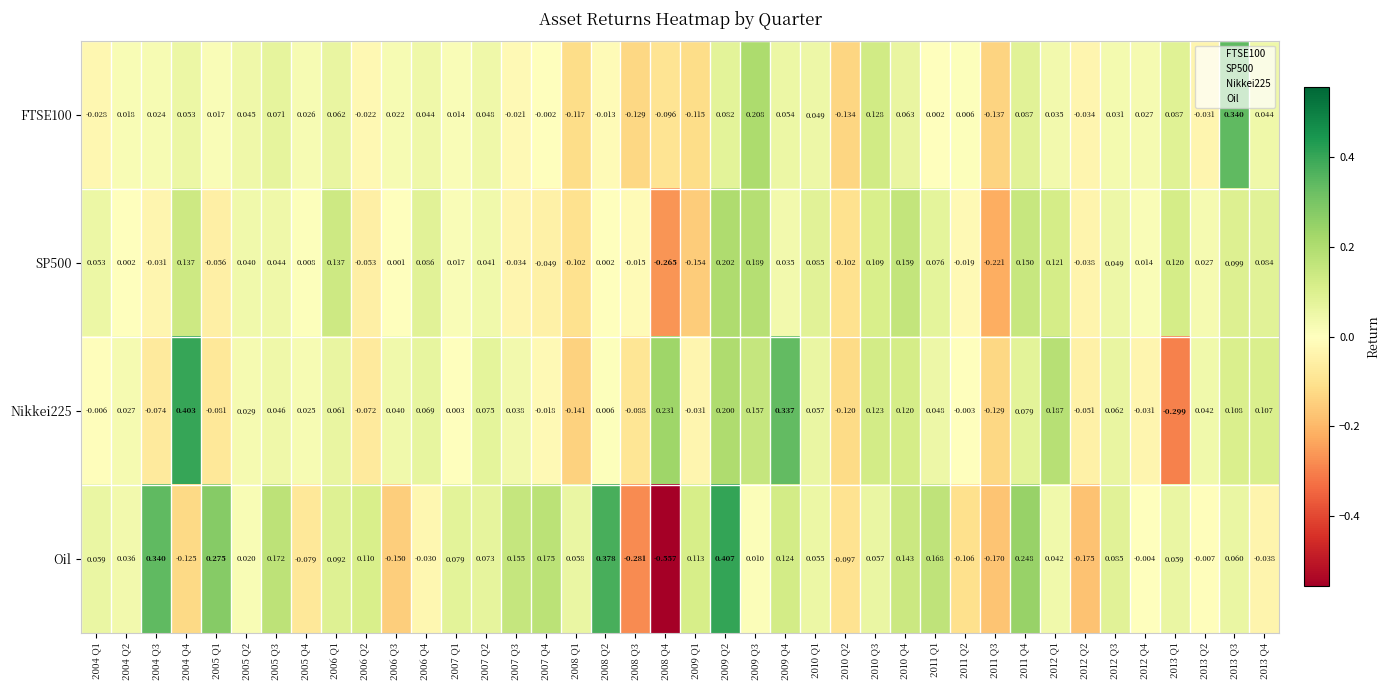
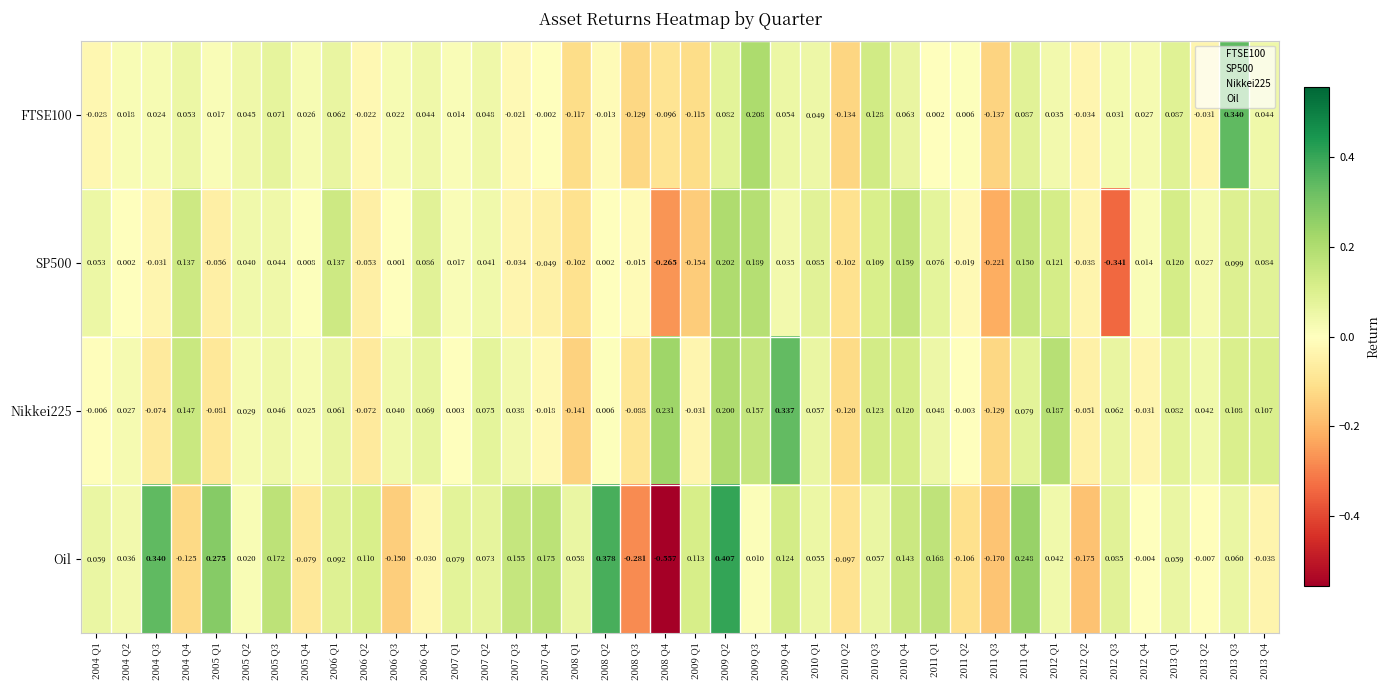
SP500, 2012 Q3: 0.049 -> -0.341
Nikkei225, 2004 Q4: 0.403 -> 0.147
Nikkei225, 2013 Q1: -0.299 -> 0.082
